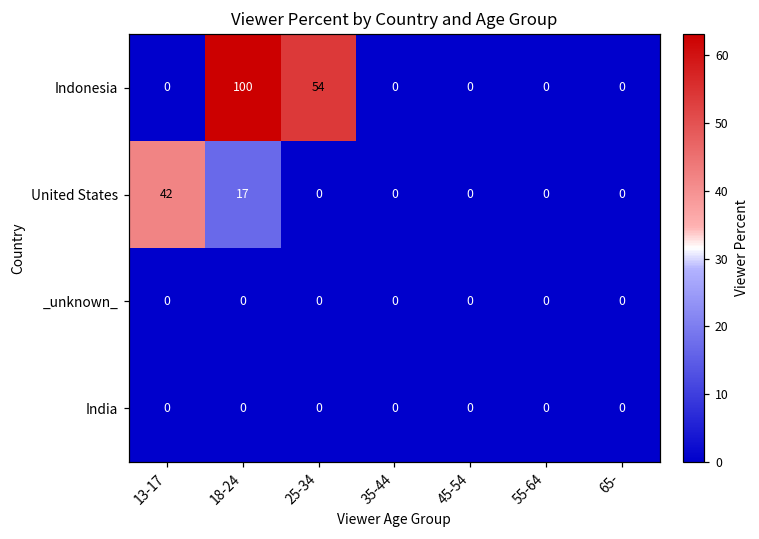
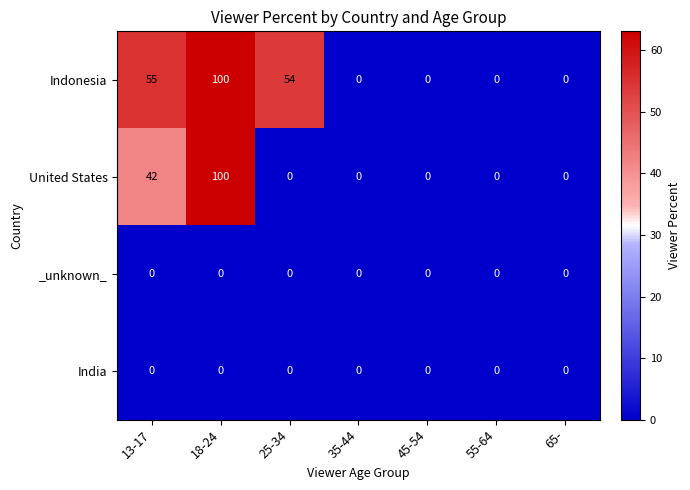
Indonesia, 13-17: 0 -> 55
United States, 18-24: 17 -> 100
